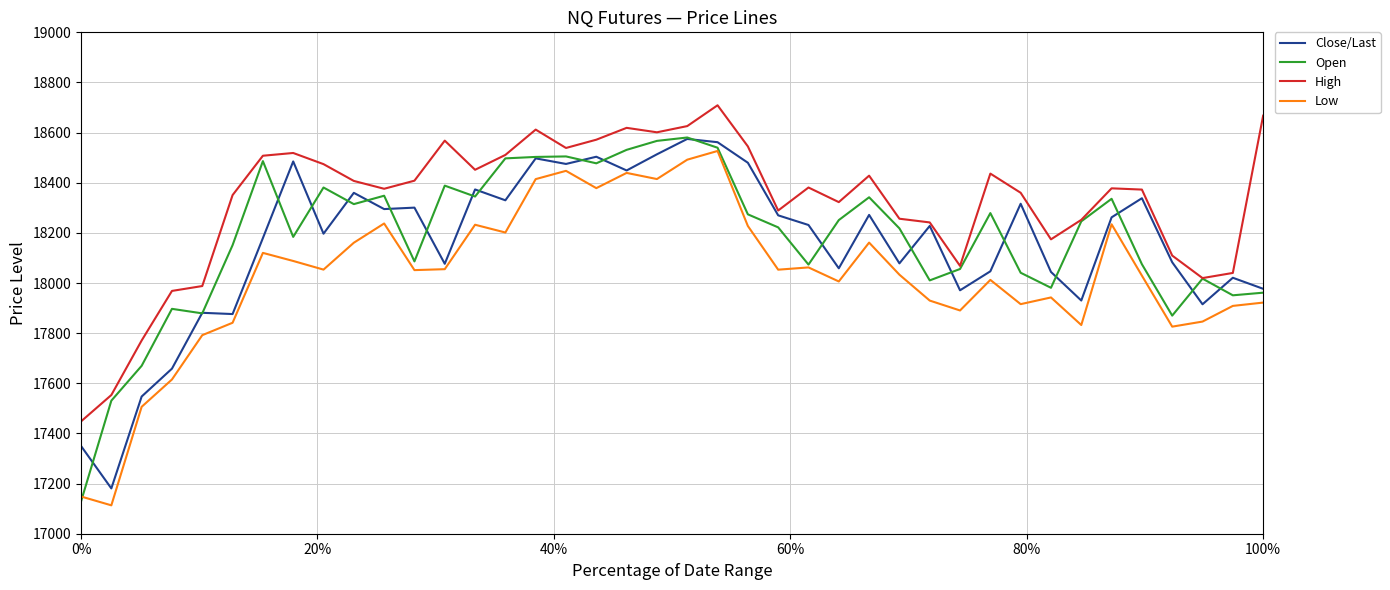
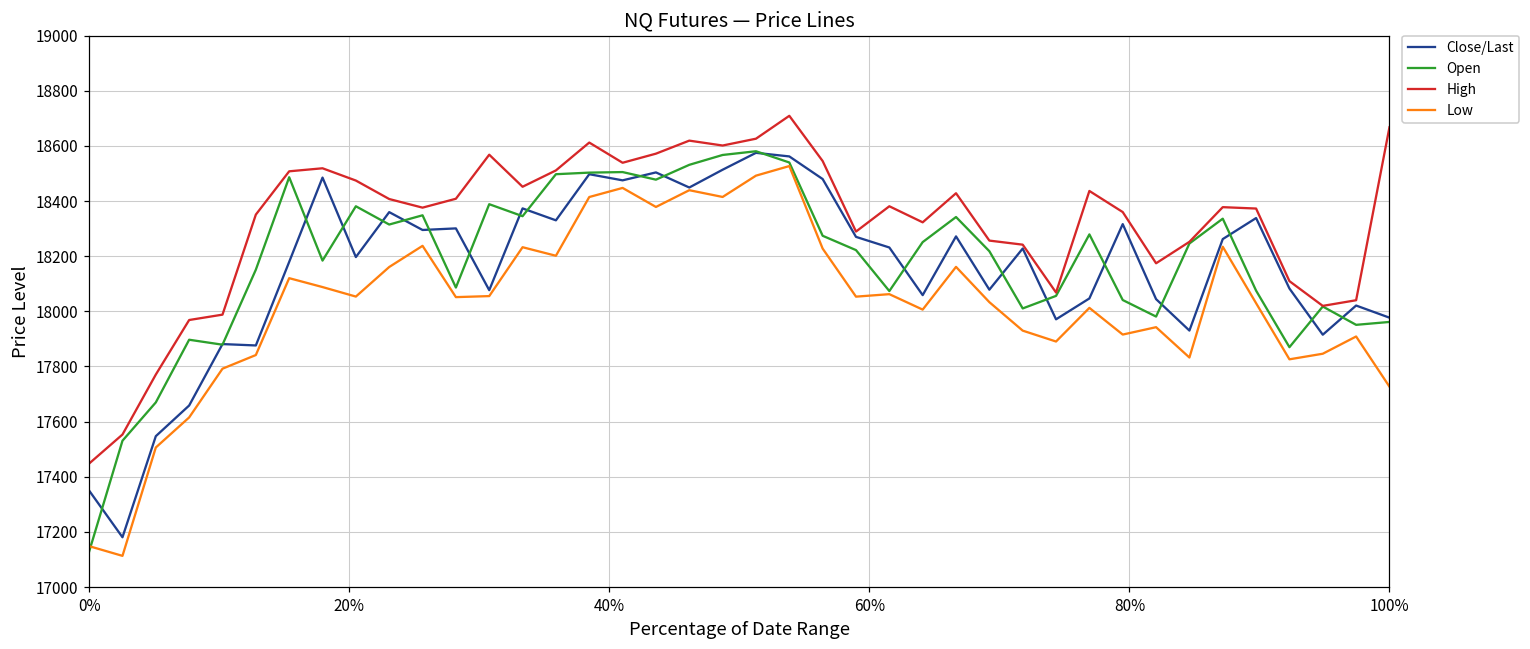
Low, 100%: 17920 -> 17730
